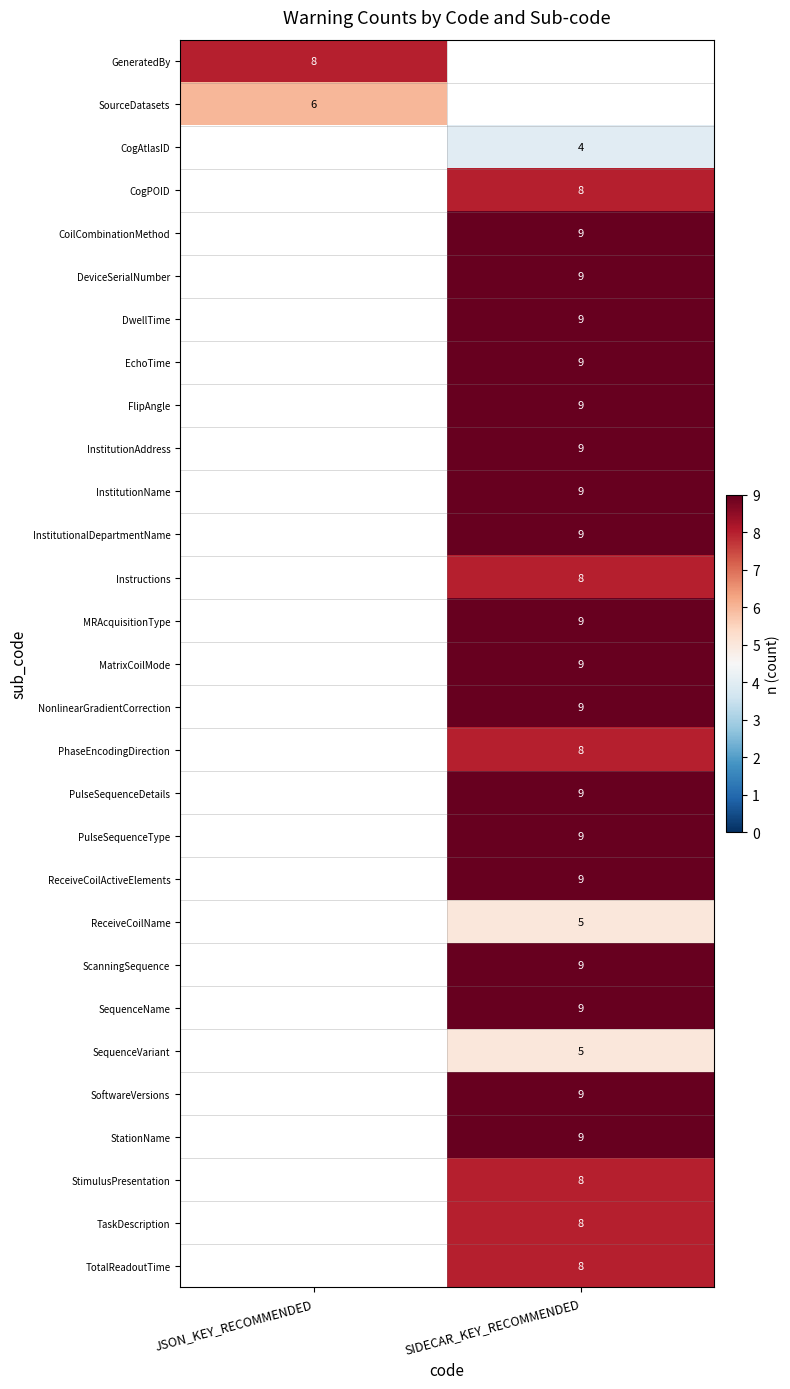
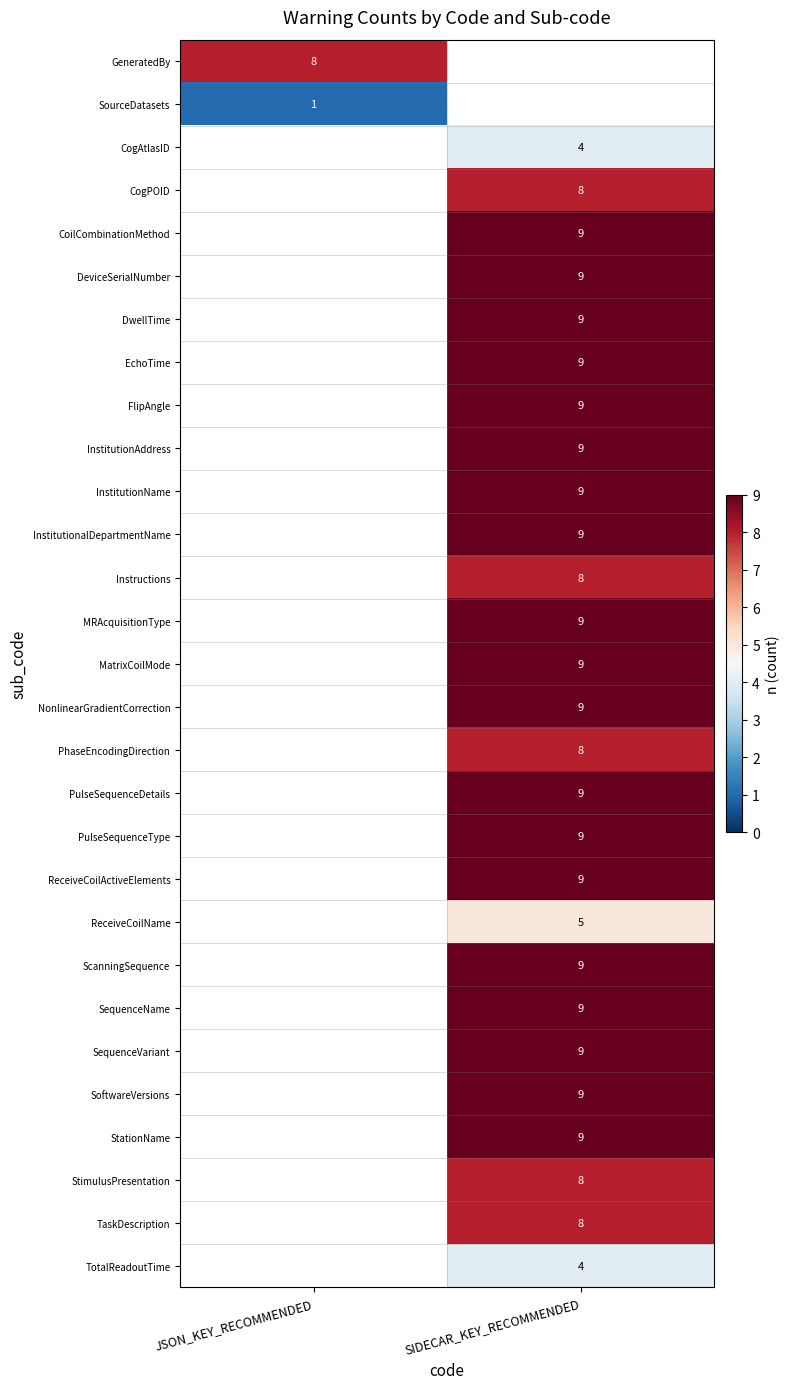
SourceDatasets, JSON_KEY_RECOMMENDED: 6 -> 1
SequenceVariant, SIDECAR_KEY_RECOMMENDED: 5 -> 9
TotalReadoutTime, SIDECAR_KEY_RECOMMENDED: 8 -> 4
